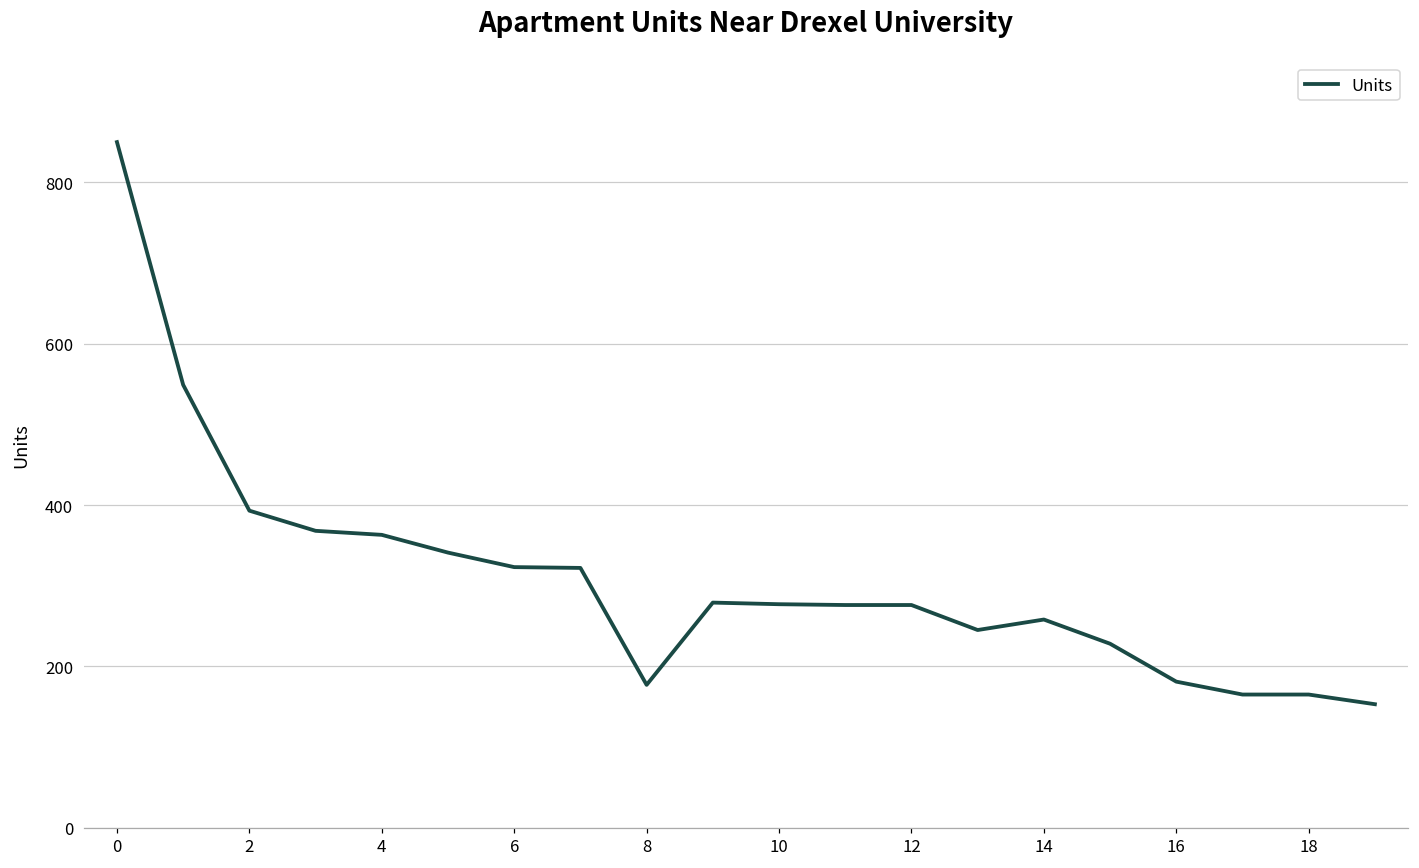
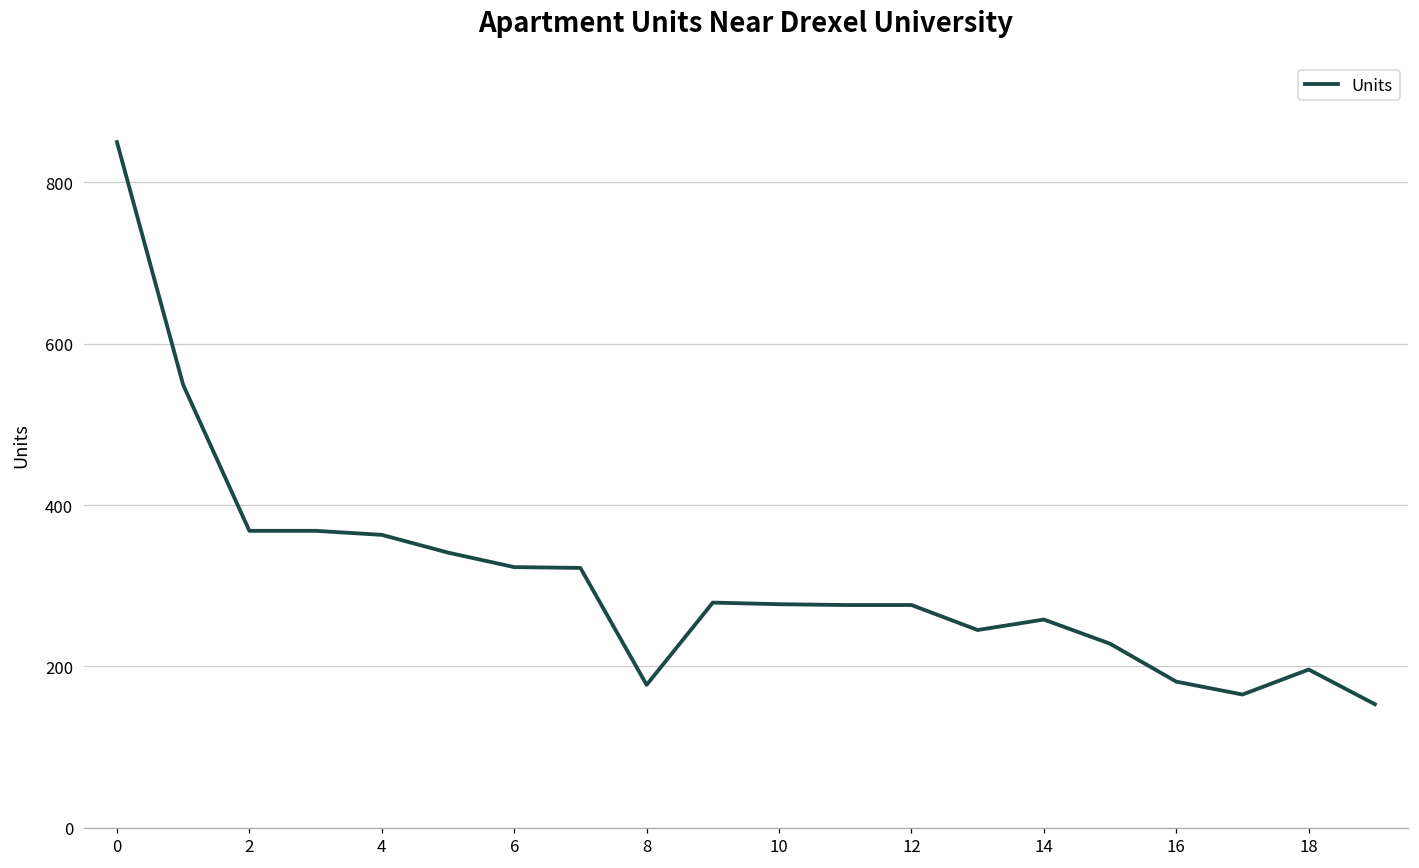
2: 390 -> 370
18: 170 -> 200
